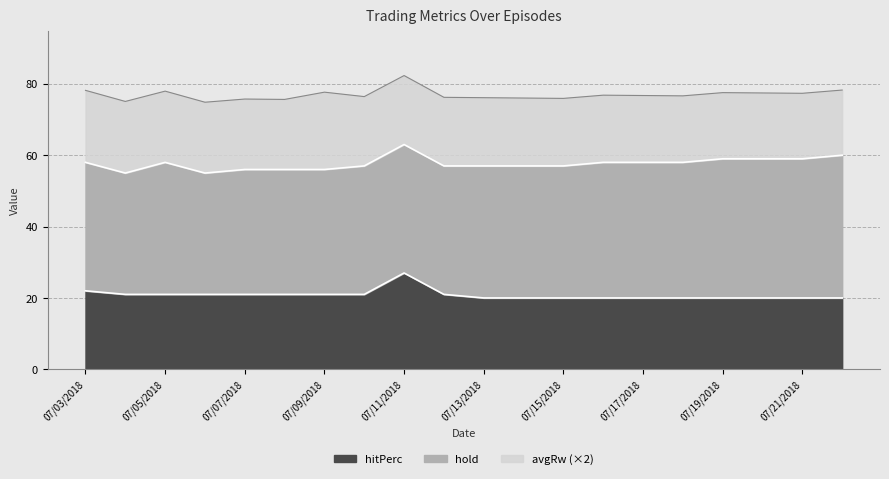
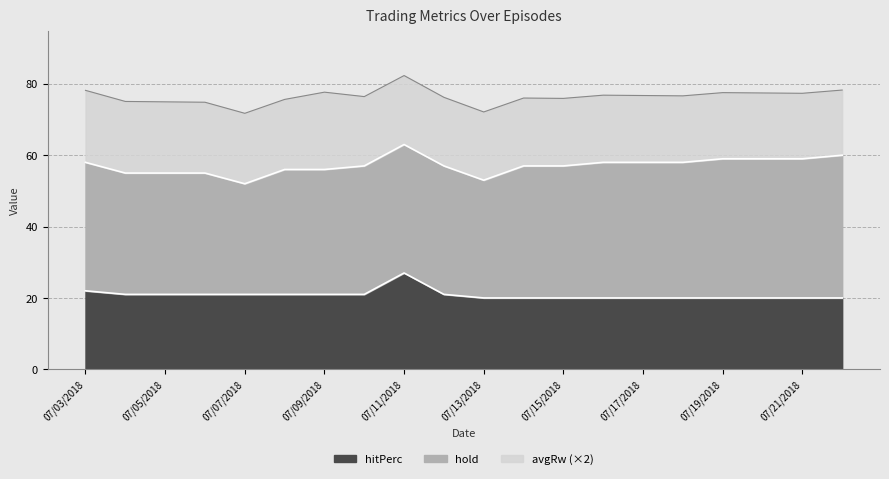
hold, 07/05/2018: 37 -> 34
hold, 07/07/2018: 35 -> 31
hold, 07/13/2018: 37 -> 33
